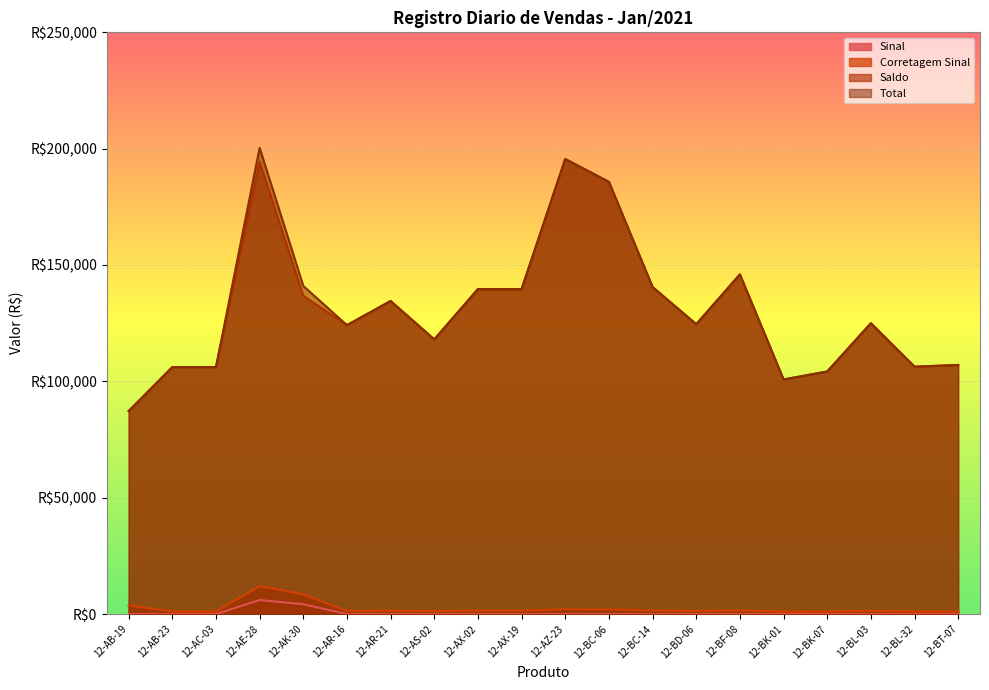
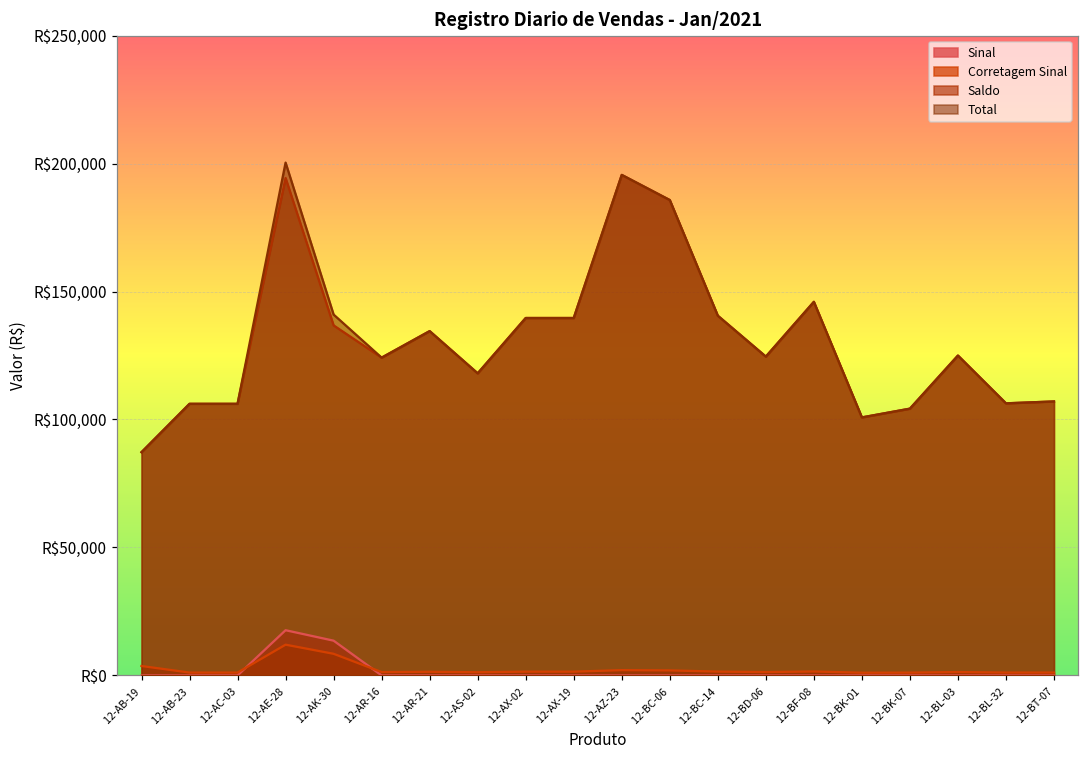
Sinal, 12-AE-28: R$6,000 -> R$18,000
Sinal, 12-AK-30: R$4,000 -> R$14,000
